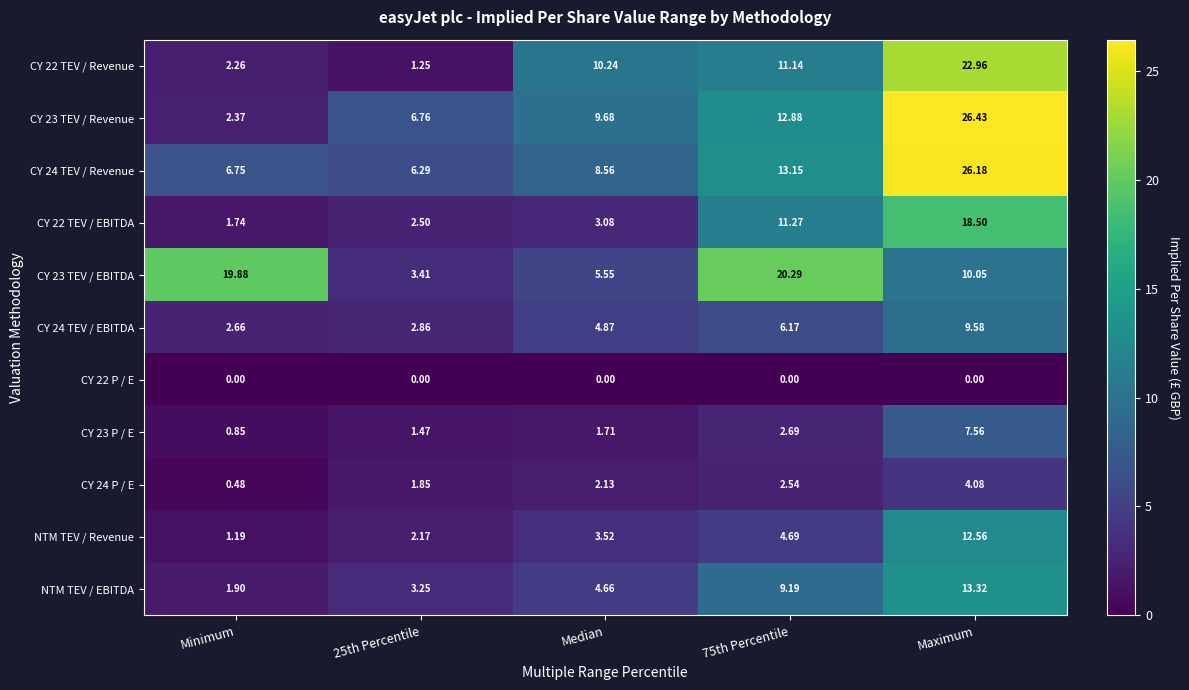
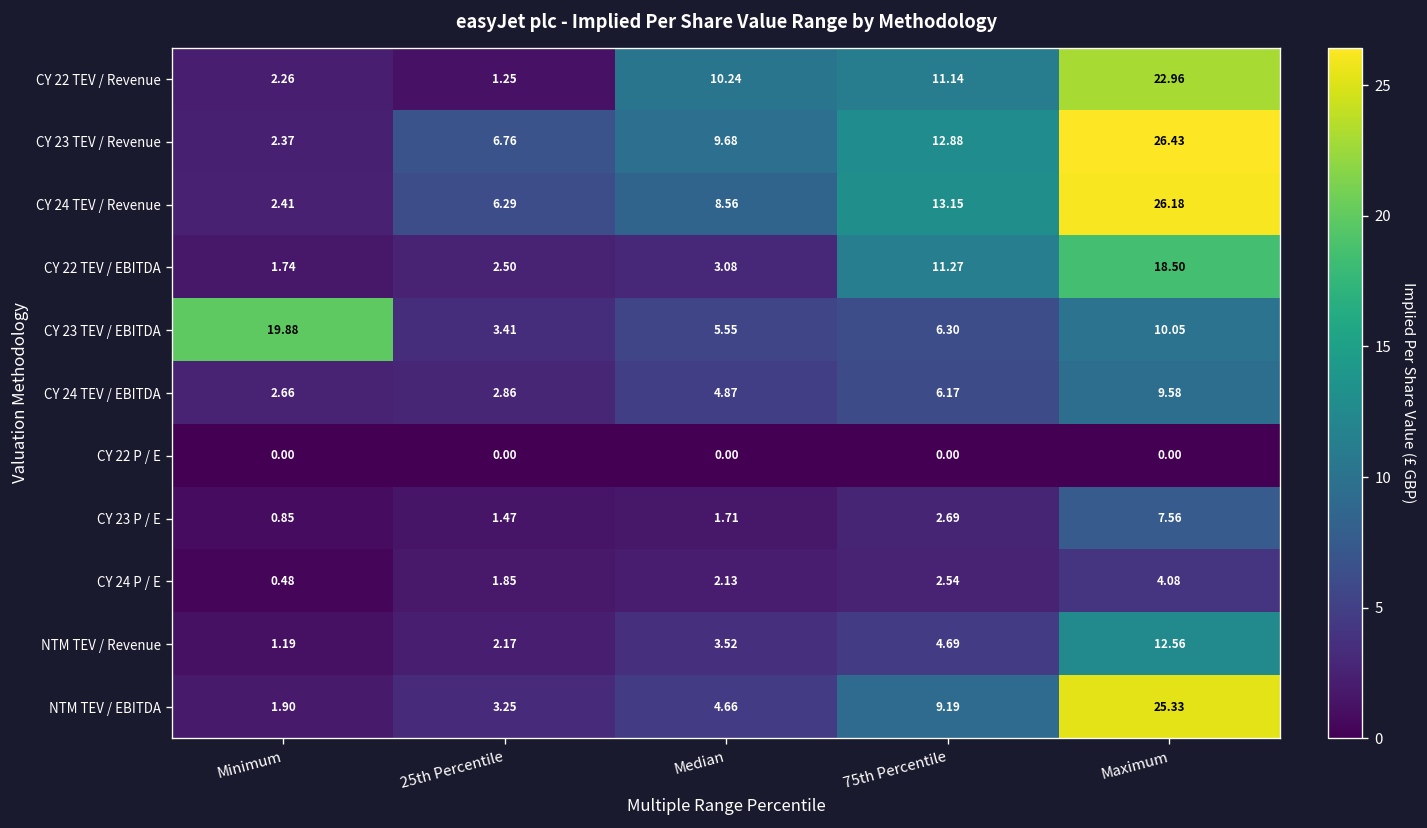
CY 24 TEV / Revenue, Minimum: 6.75 -> 2.41
CY 23 TEV / EBITDA, 75th Percentile: 20.29 -> 6.30
NTM TEV / EBITDA, Maximum: 13.32 -> 25.33
